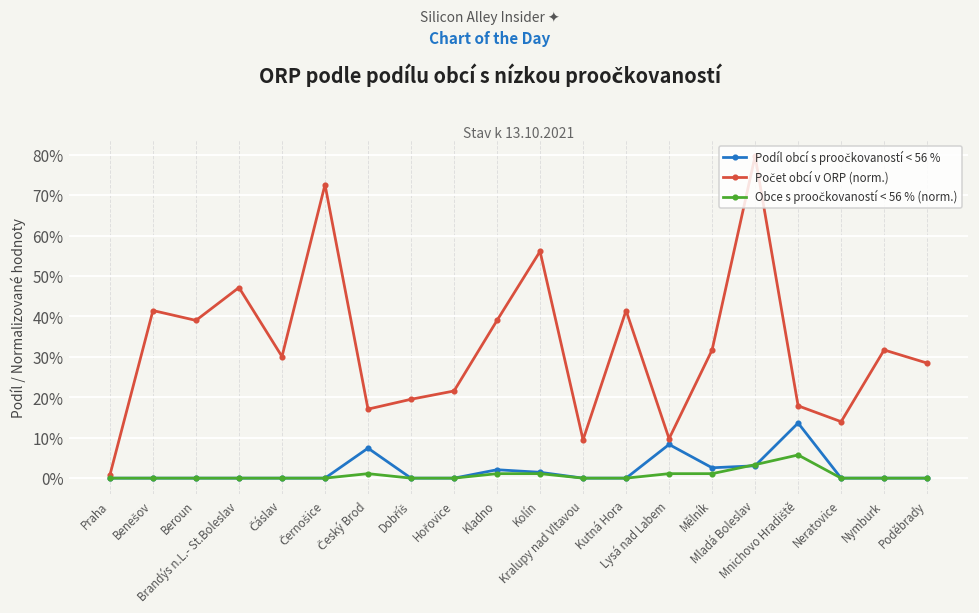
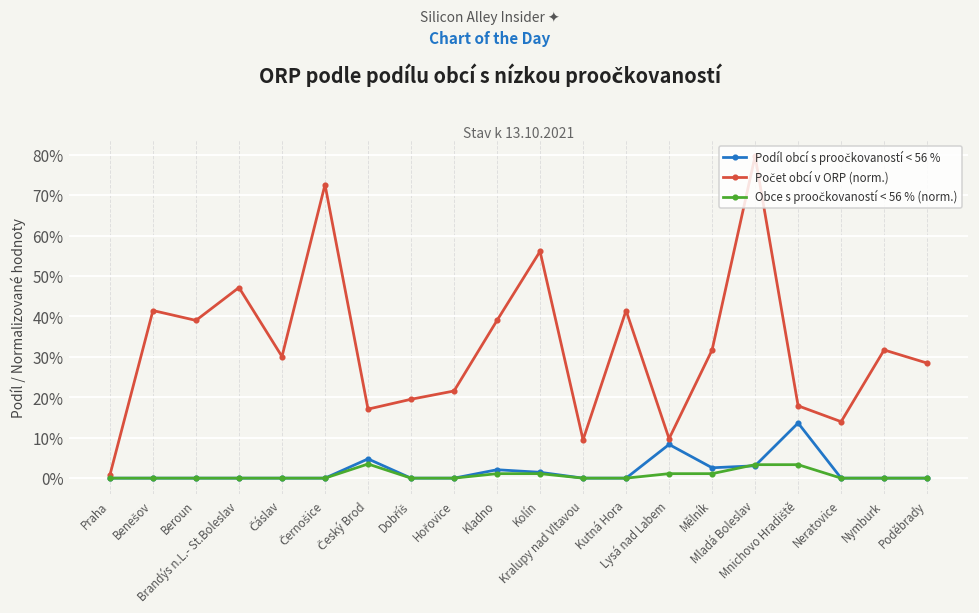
Podíl obcí s proočkovaností < 56 %, Český Brod: 7% -> 5%
Obce s proočkovaností < 56 % (norm.), Český Brod: 1% -> 3%
Obce s proočkovaností < 56 % (norm.), Mnichovo Hradiště: 6% -> 3%
